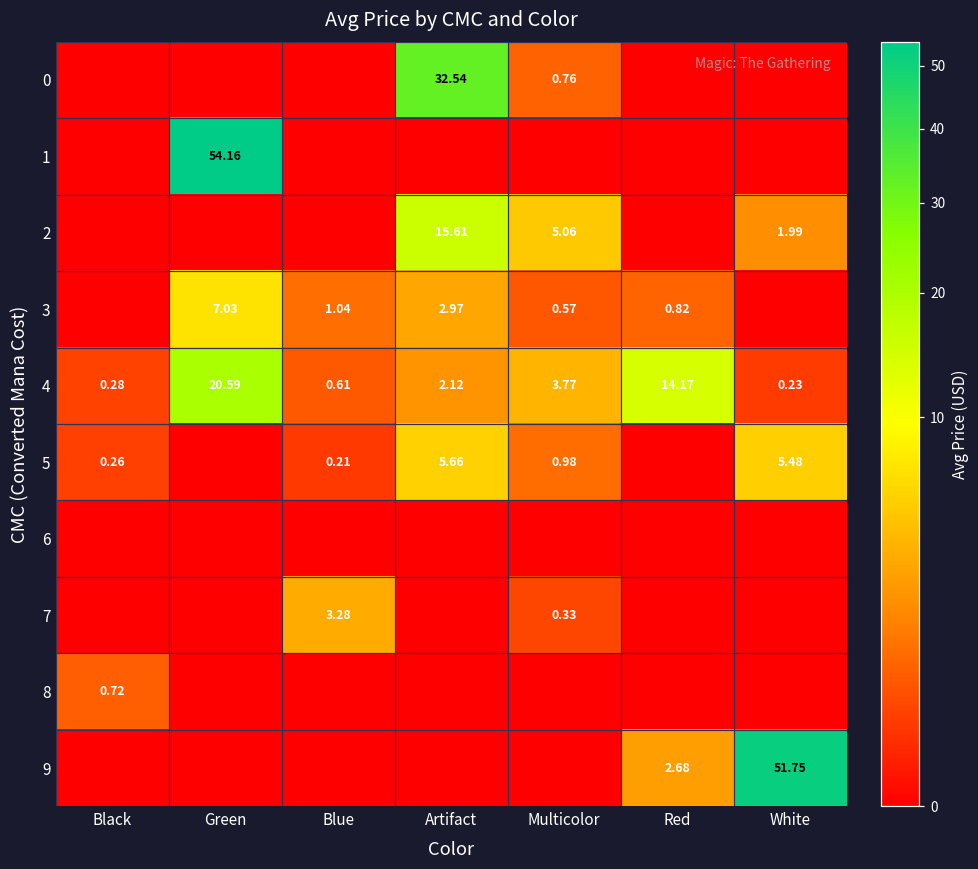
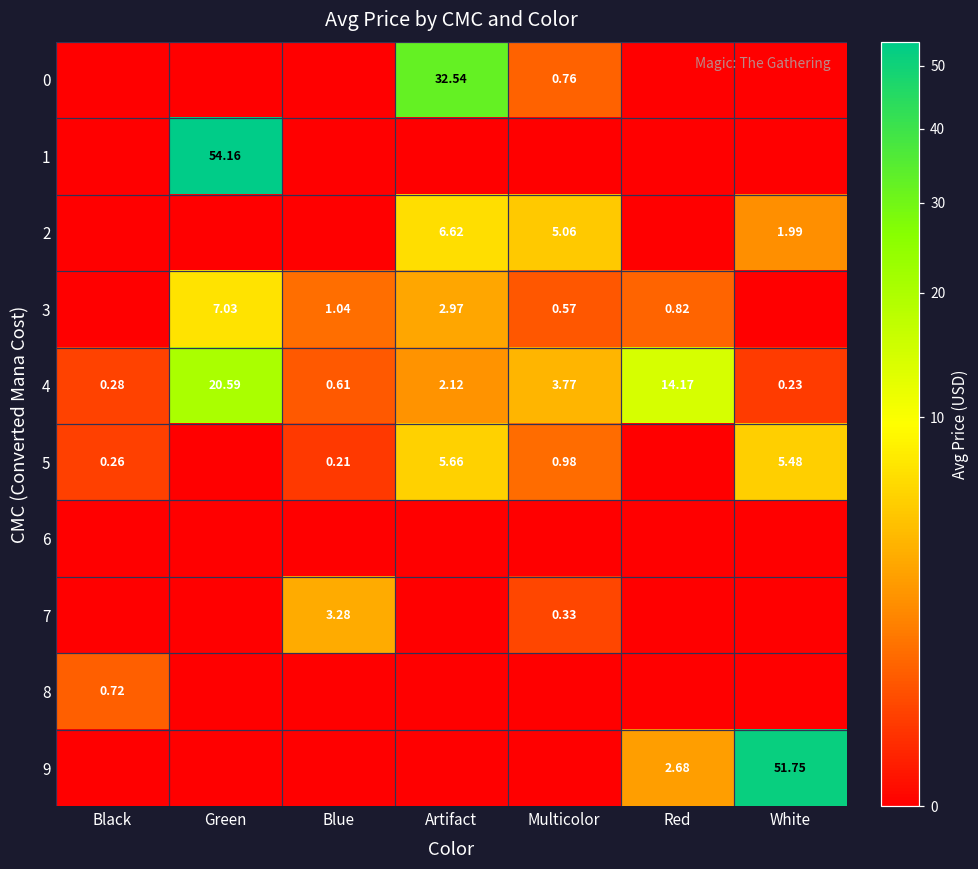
2, Artifact: 15.61 -> 6.62
